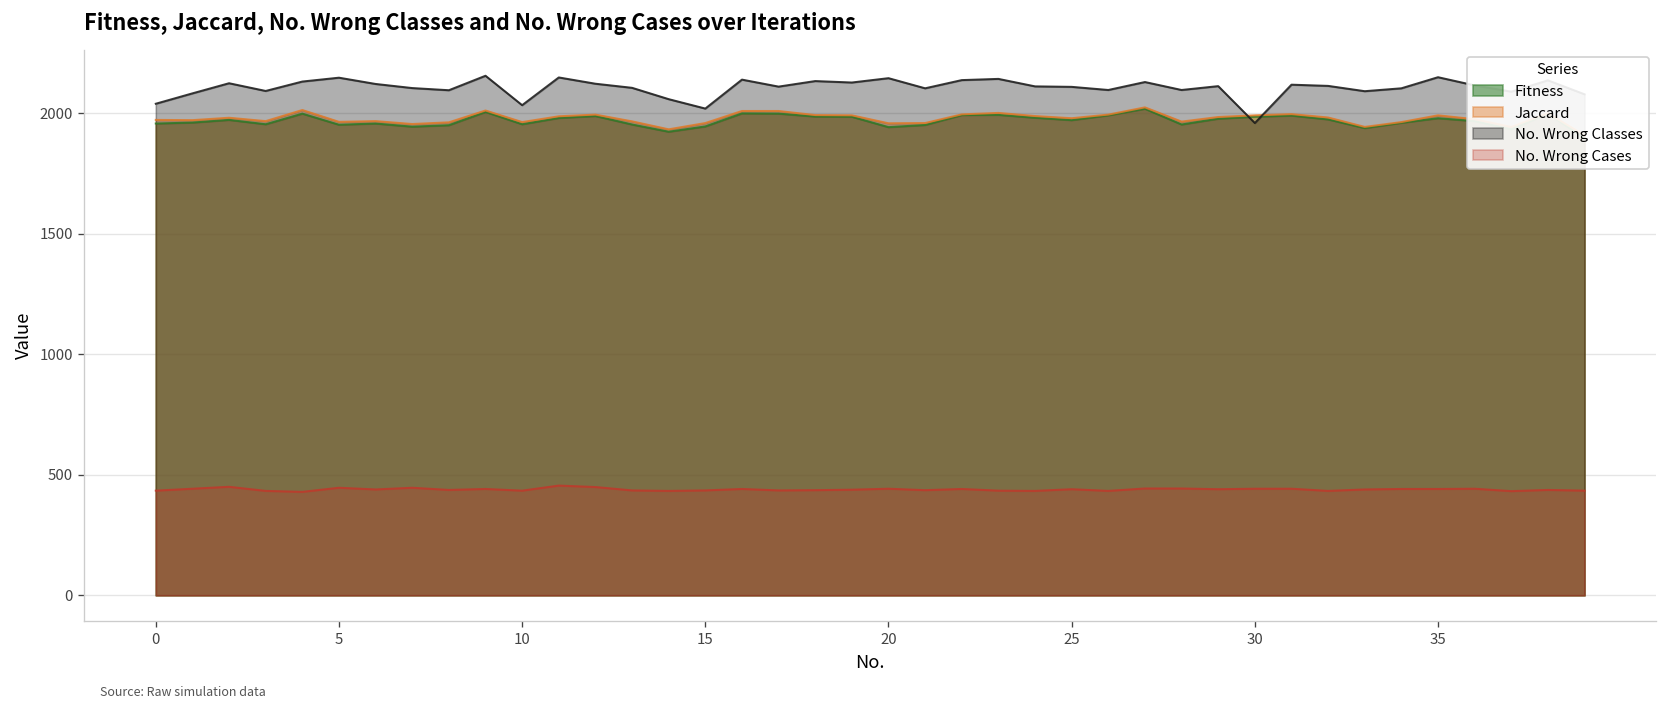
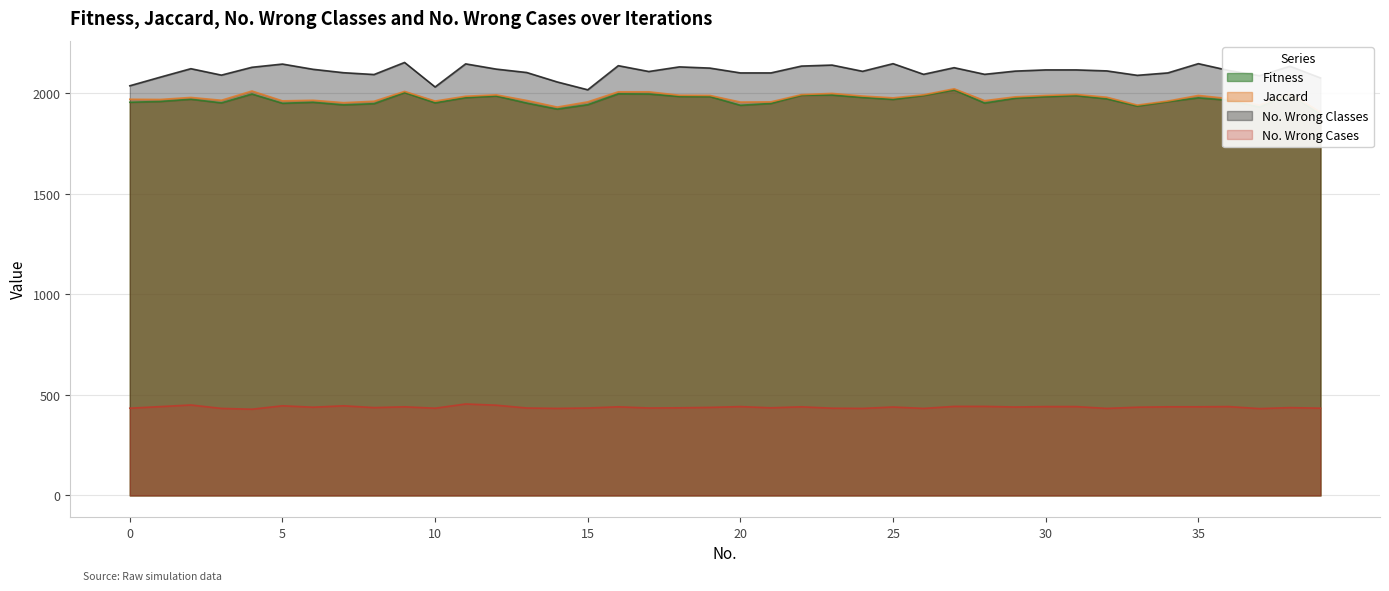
No. Wrong Classes, 20: 2140 -> 2100
No. Wrong Classes, 25: 2110 -> 2150
No. Wrong Classes, 30: 1960 -> 2120
